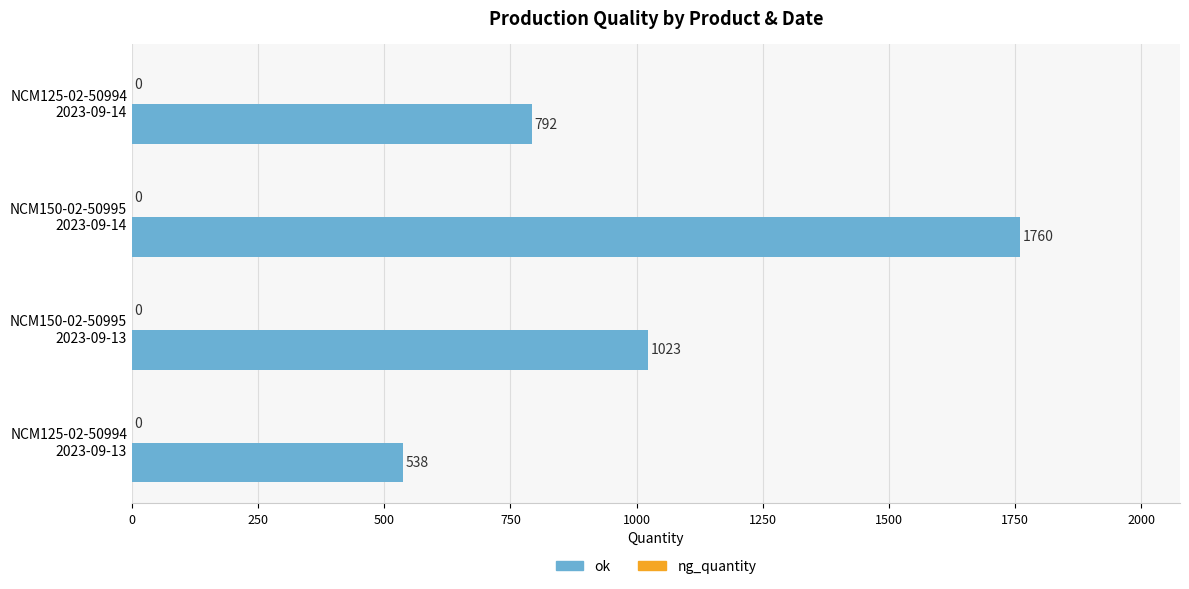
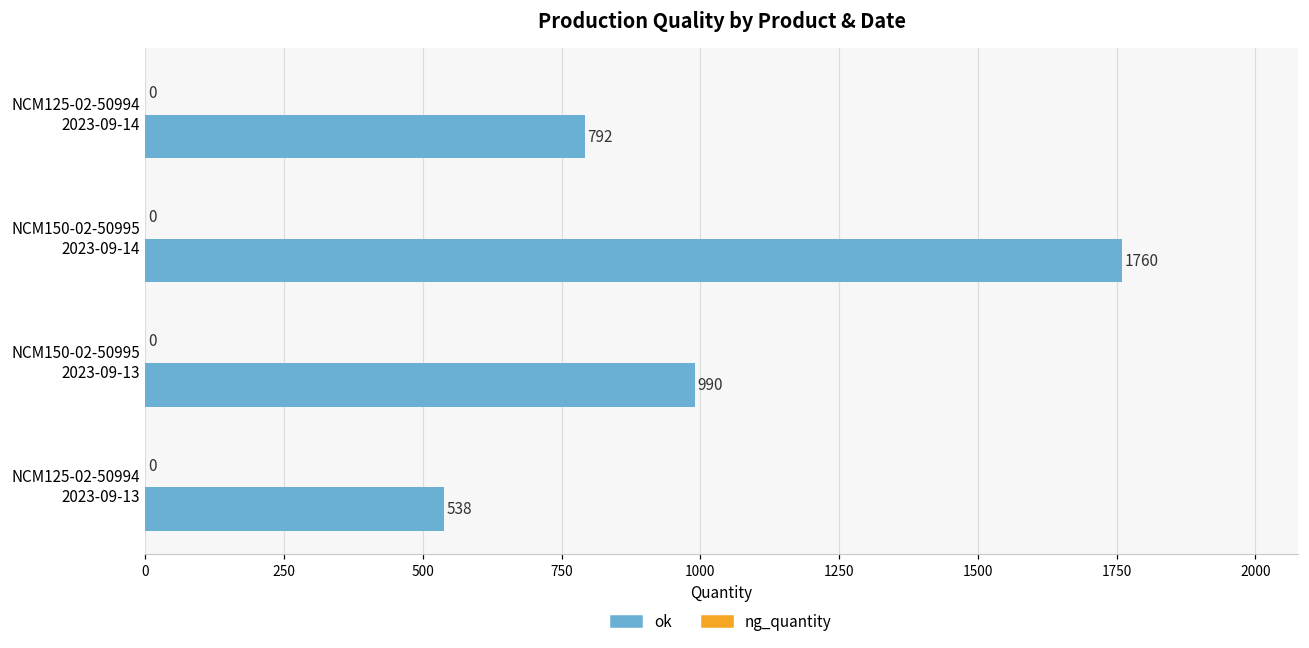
ok, NCM150-02-50995 2023-09-13: 1023 -> 990
